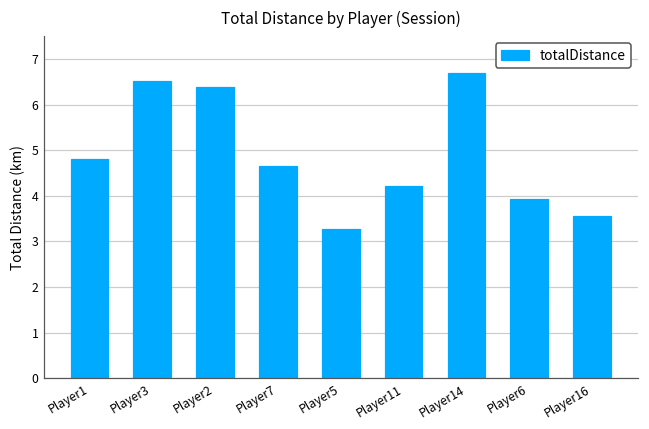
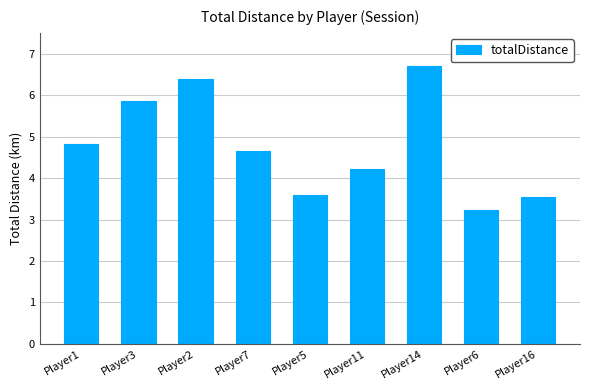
Player3: 6.5 -> 5.9
Player5: 3.3 -> 3.6
Player6: 3.9 -> 3.2
